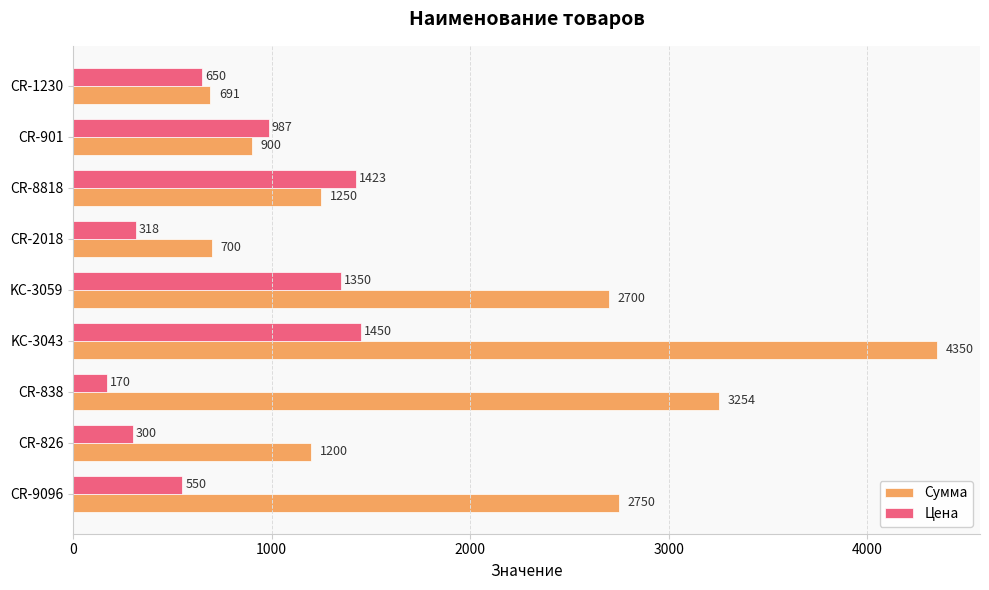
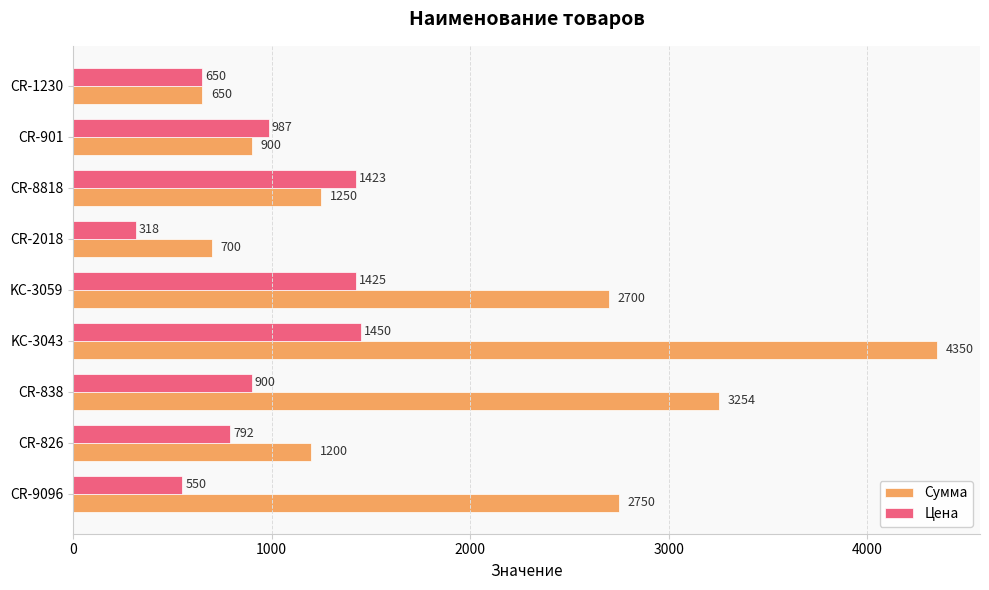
Сумма, CR-1230: 691 -> 650
Цена, KC-3059: 1350 -> 1425
Цена, CR-838: 170 -> 900
Цена, CR-826: 300 -> 792
